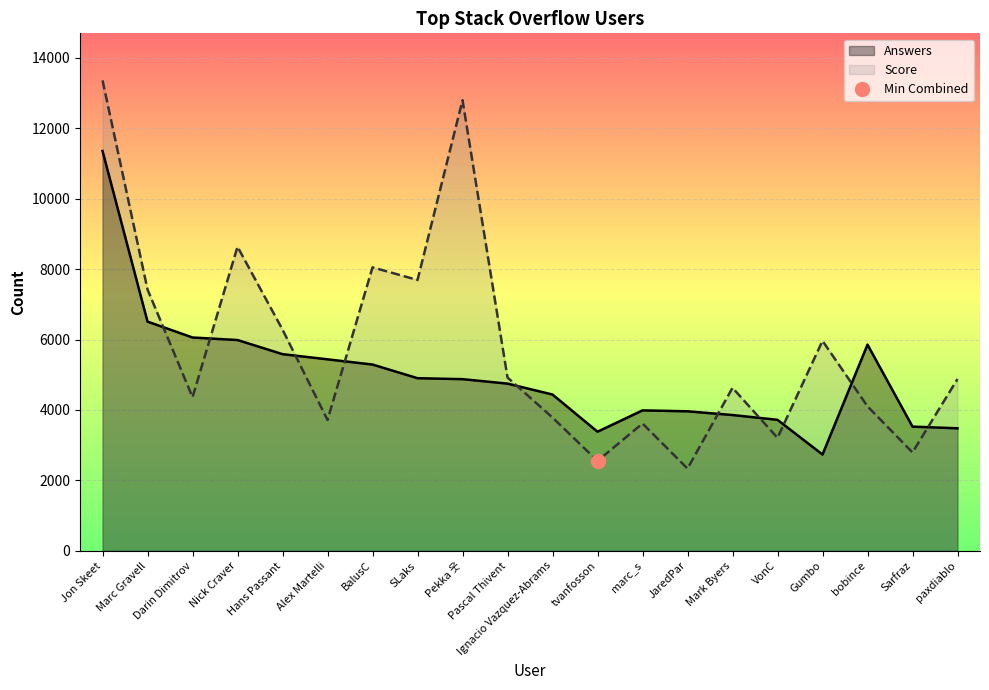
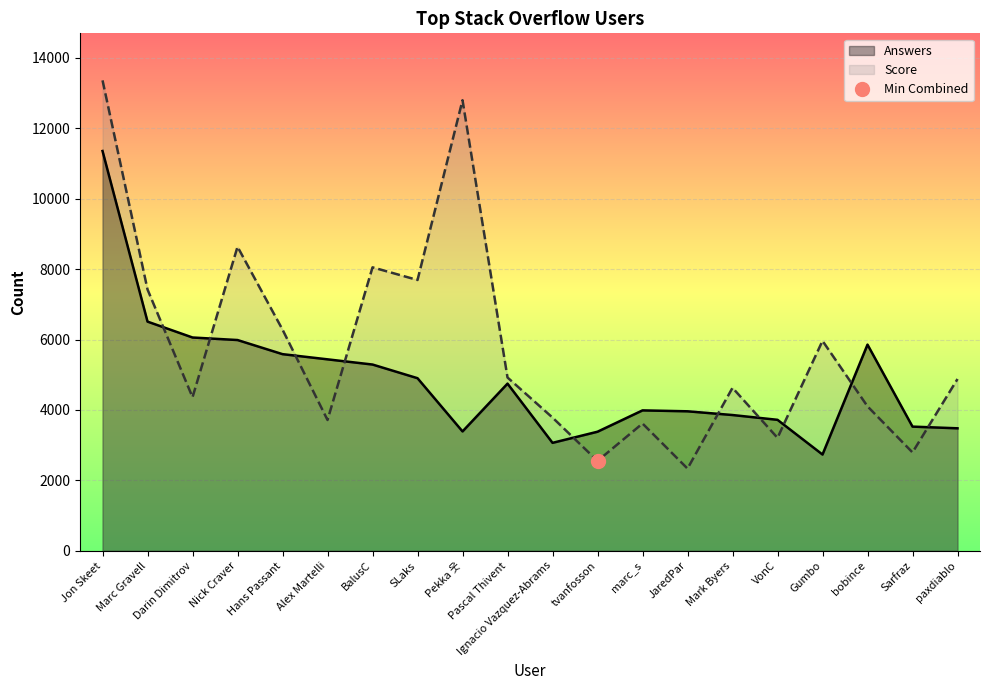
Answers, Pekka 웃: 4900 -> 3400
Answers, Ignacio Vazquez-Abrams: 4400 -> 3100
